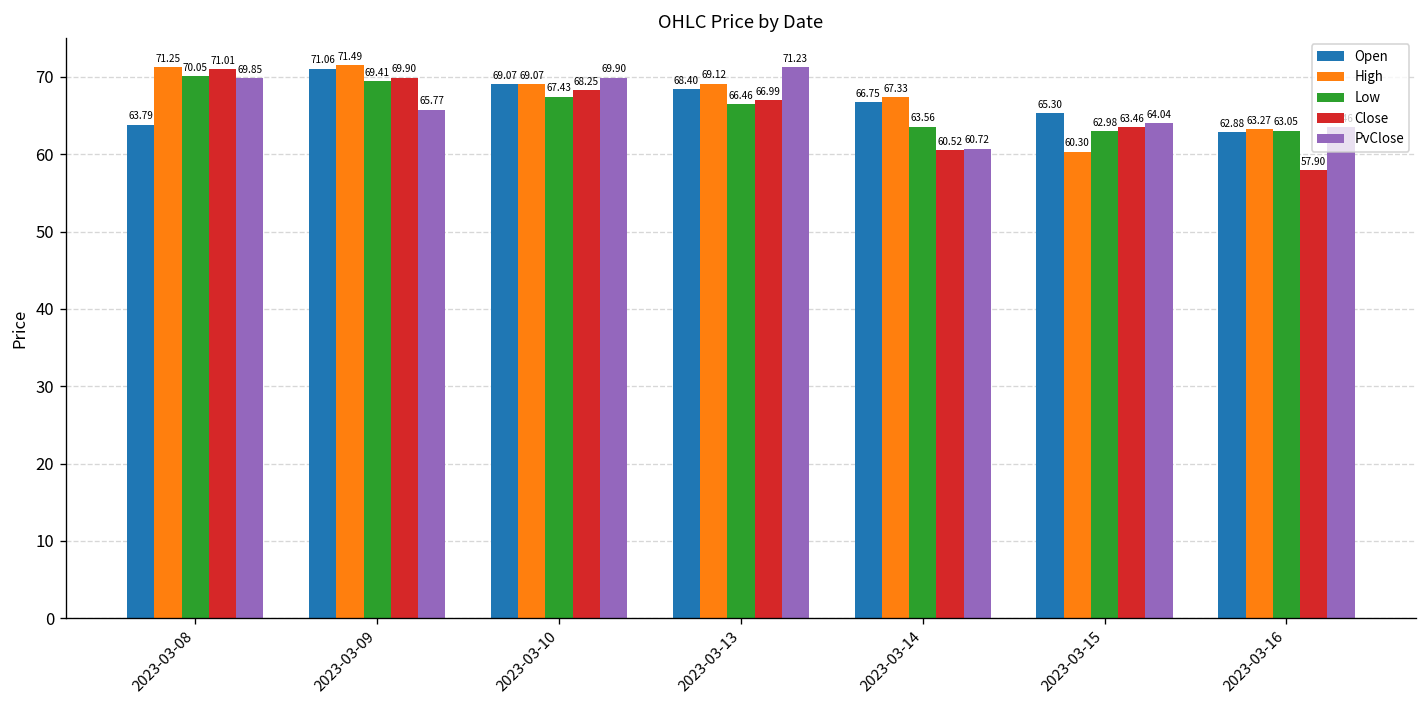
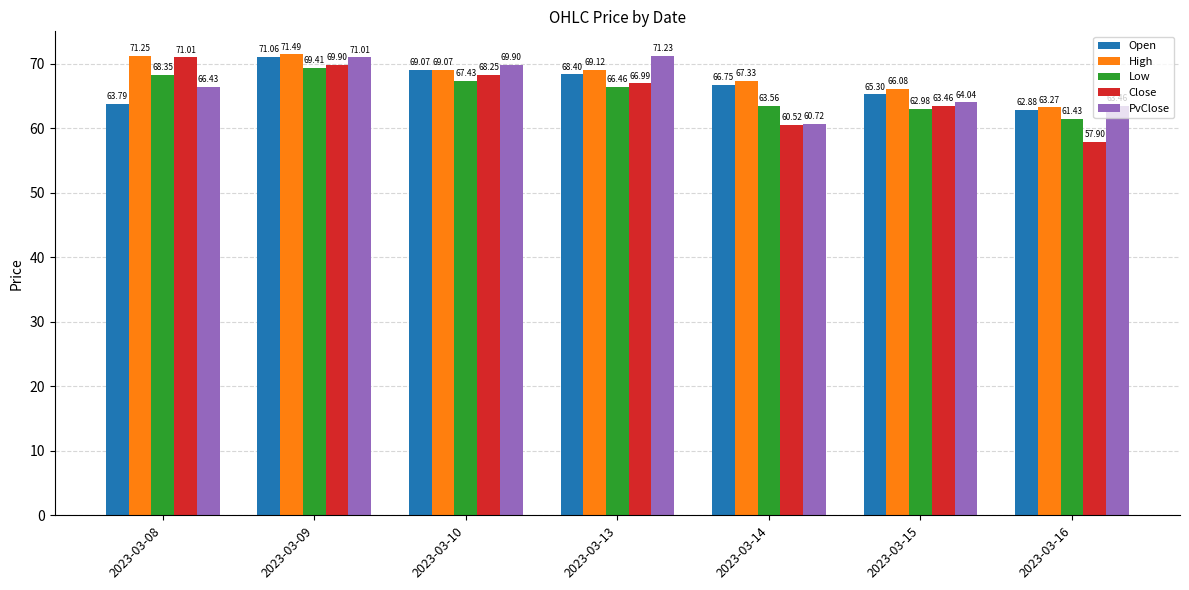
Low, 2023-03-08: 70.05 -> 68.35
PvClose, 2023-03-08: 69.85 -> 66.43
PvClose, 2023-03-09: 65.77 -> 71.01
High, 2023-03-15: 60.30 -> 66.08
Low, 2023-03-16: 63.05 -> 61.43
